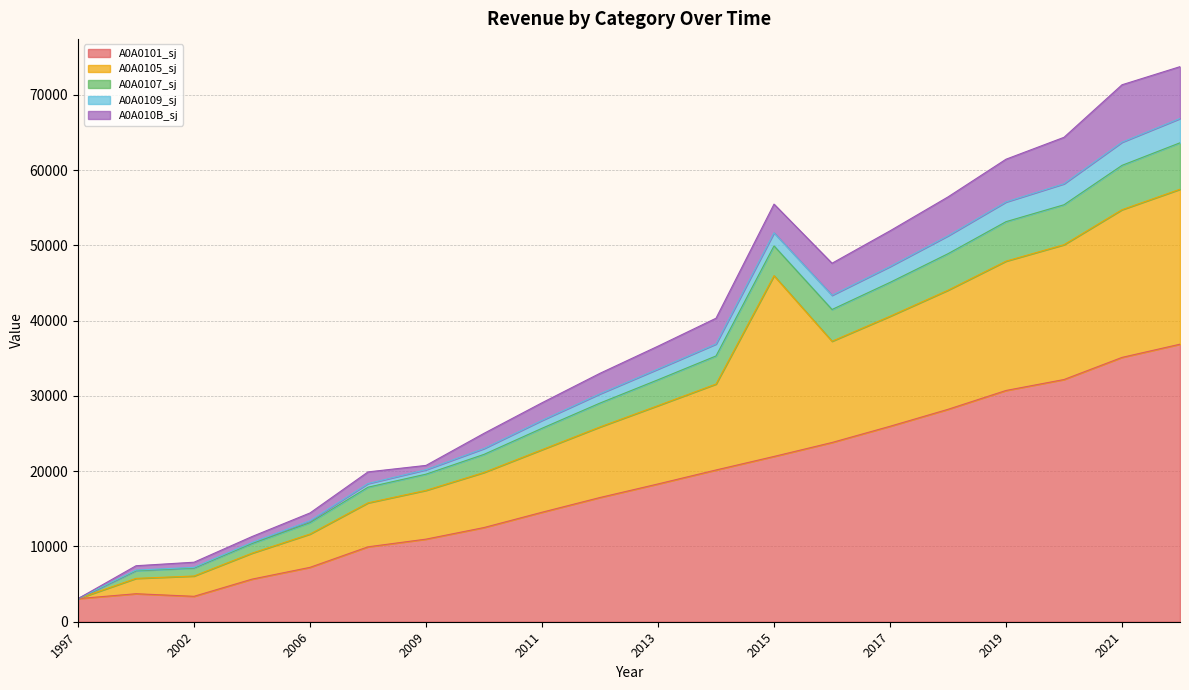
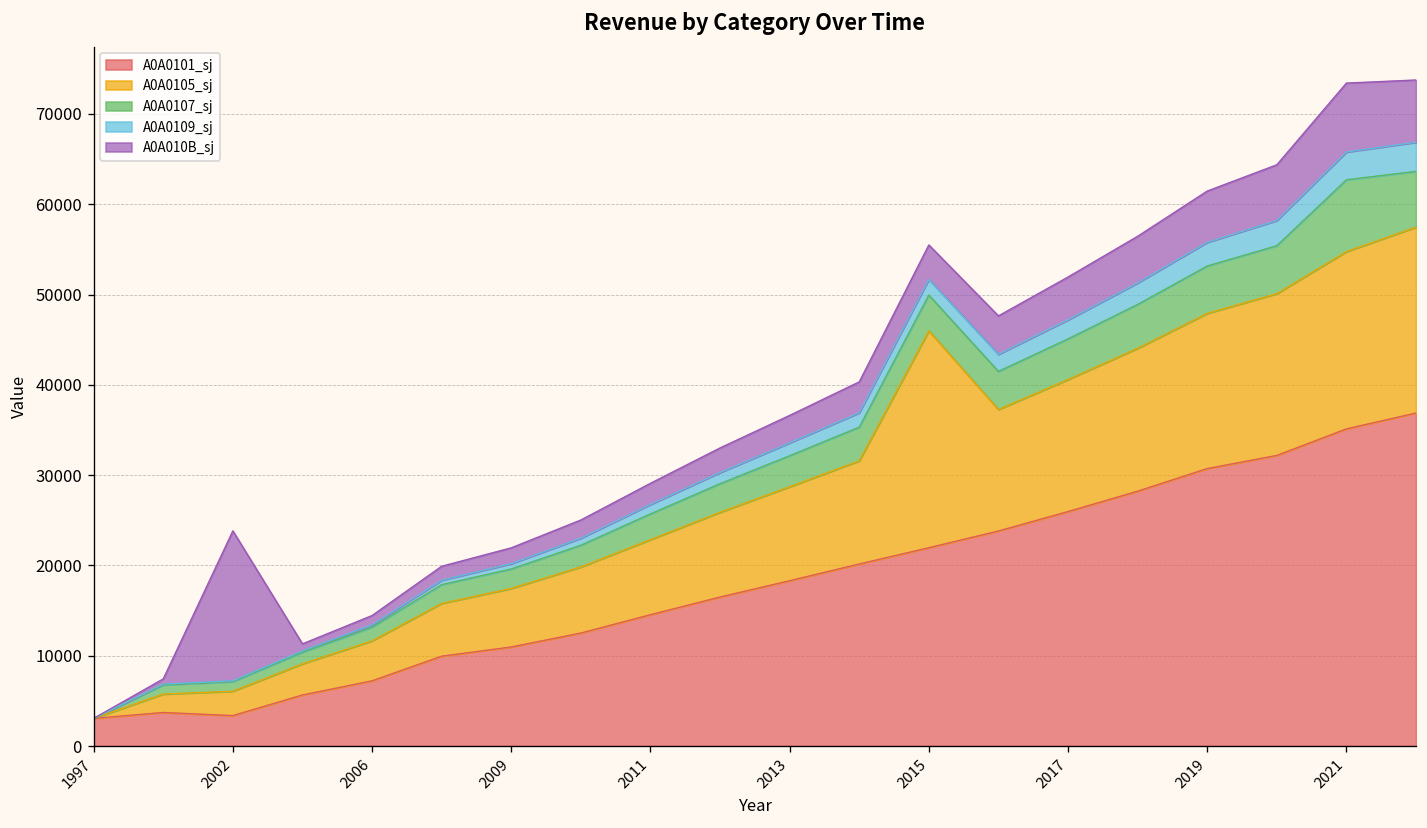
A0A010B_sj, 2002: 1000 -> 17000
A0A010B_sj, 2009: 1000 -> 2000
A0A0107_sj, 2021: 6000 -> 8000
